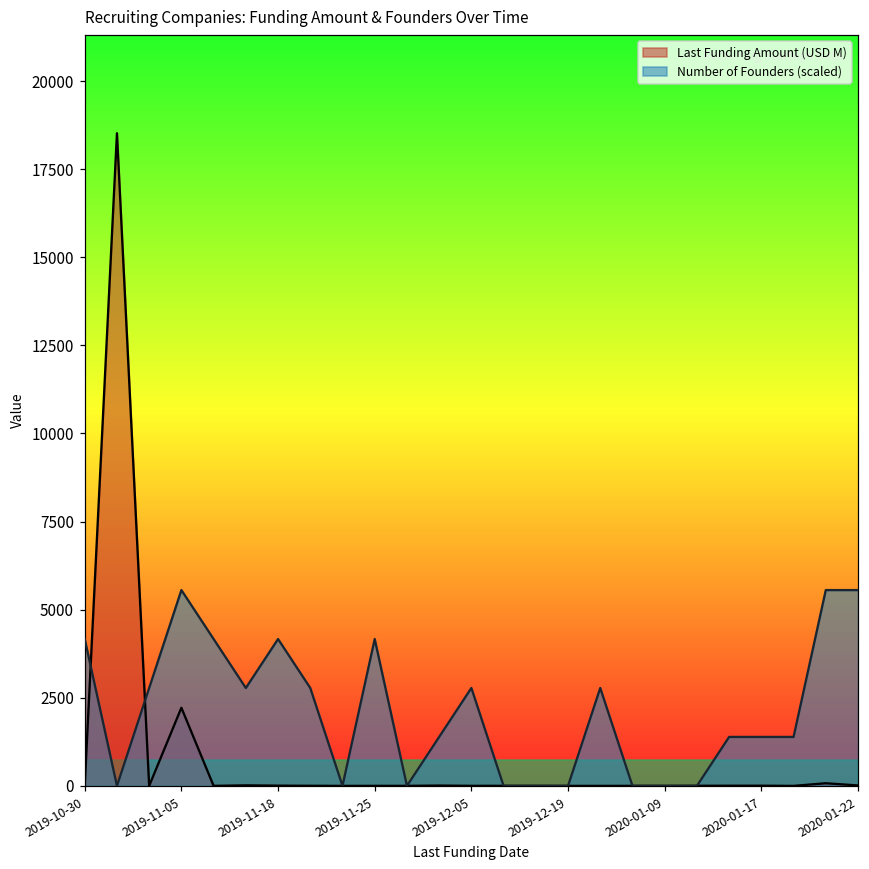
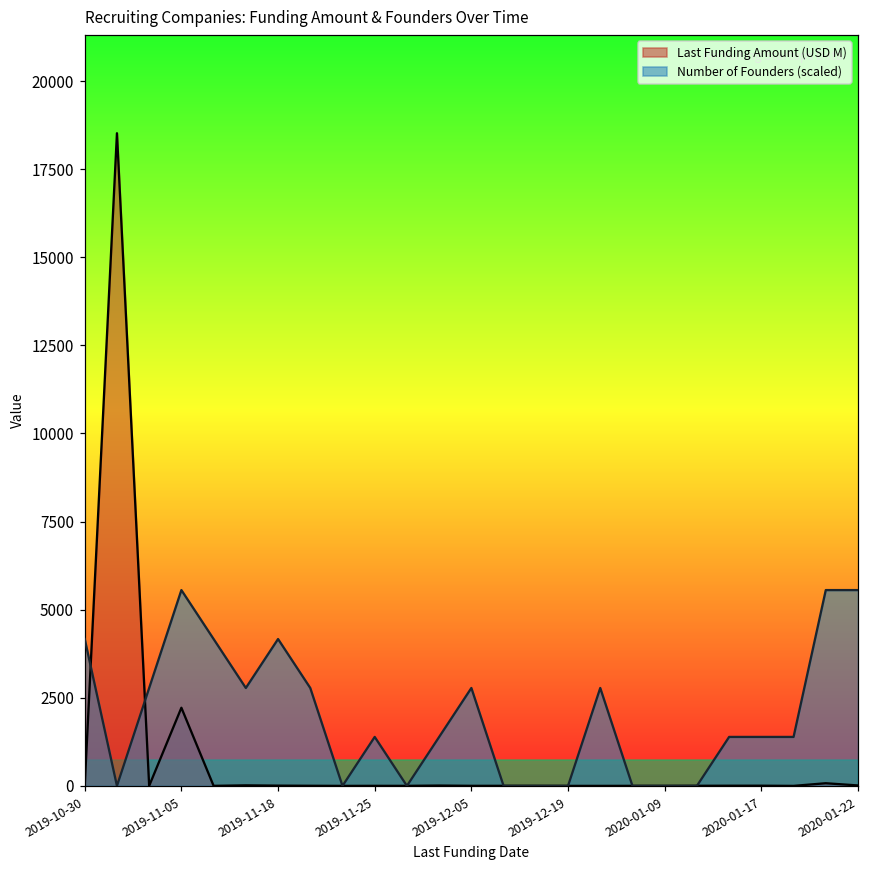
Number of Founders (scaled), 2019-11-25: 4200 -> 1400
